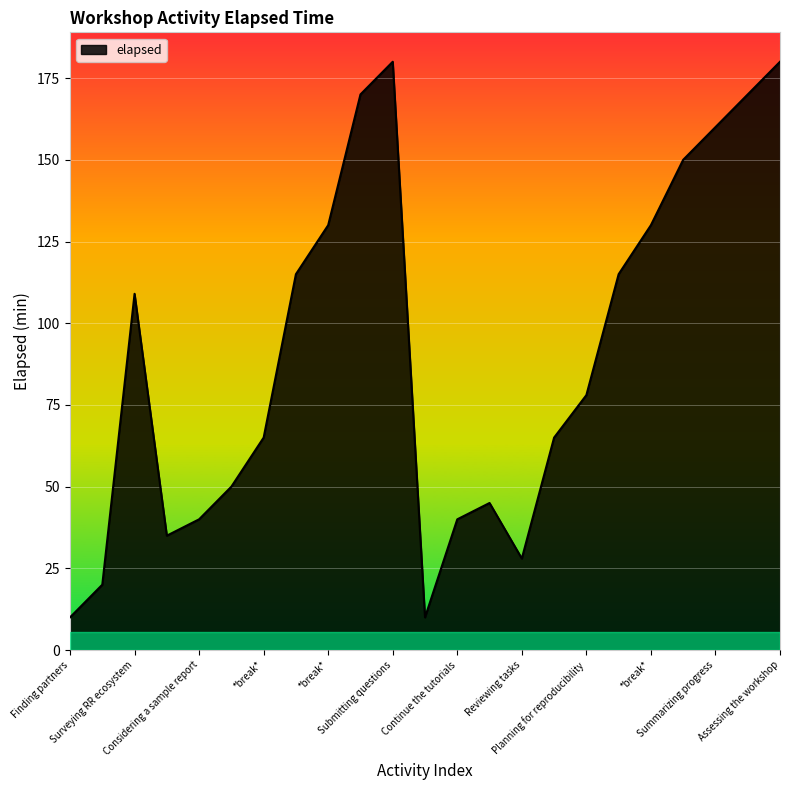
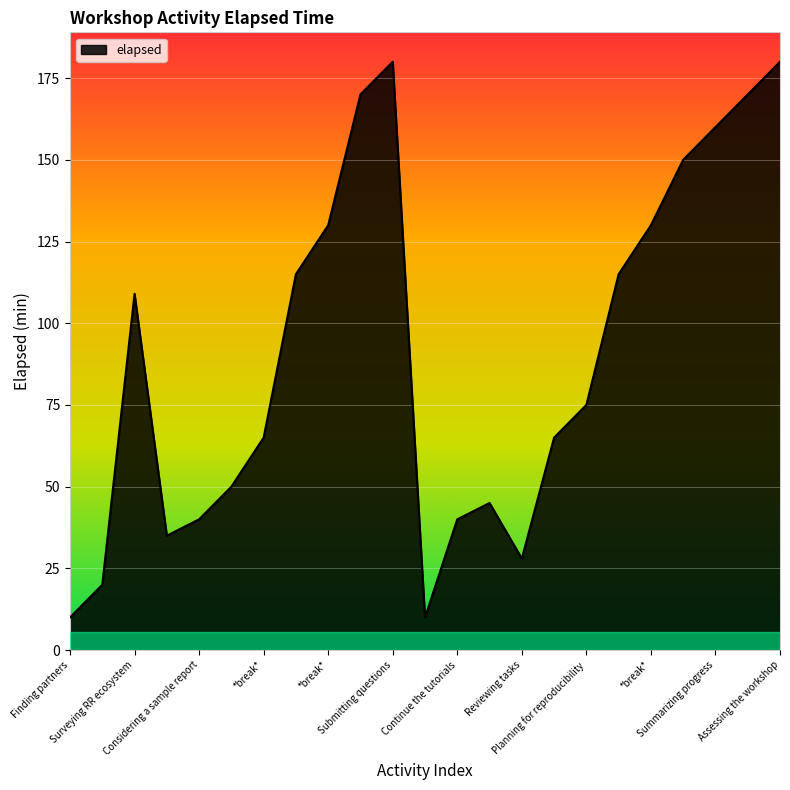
Planning for reproducibility: 78 -> 75
